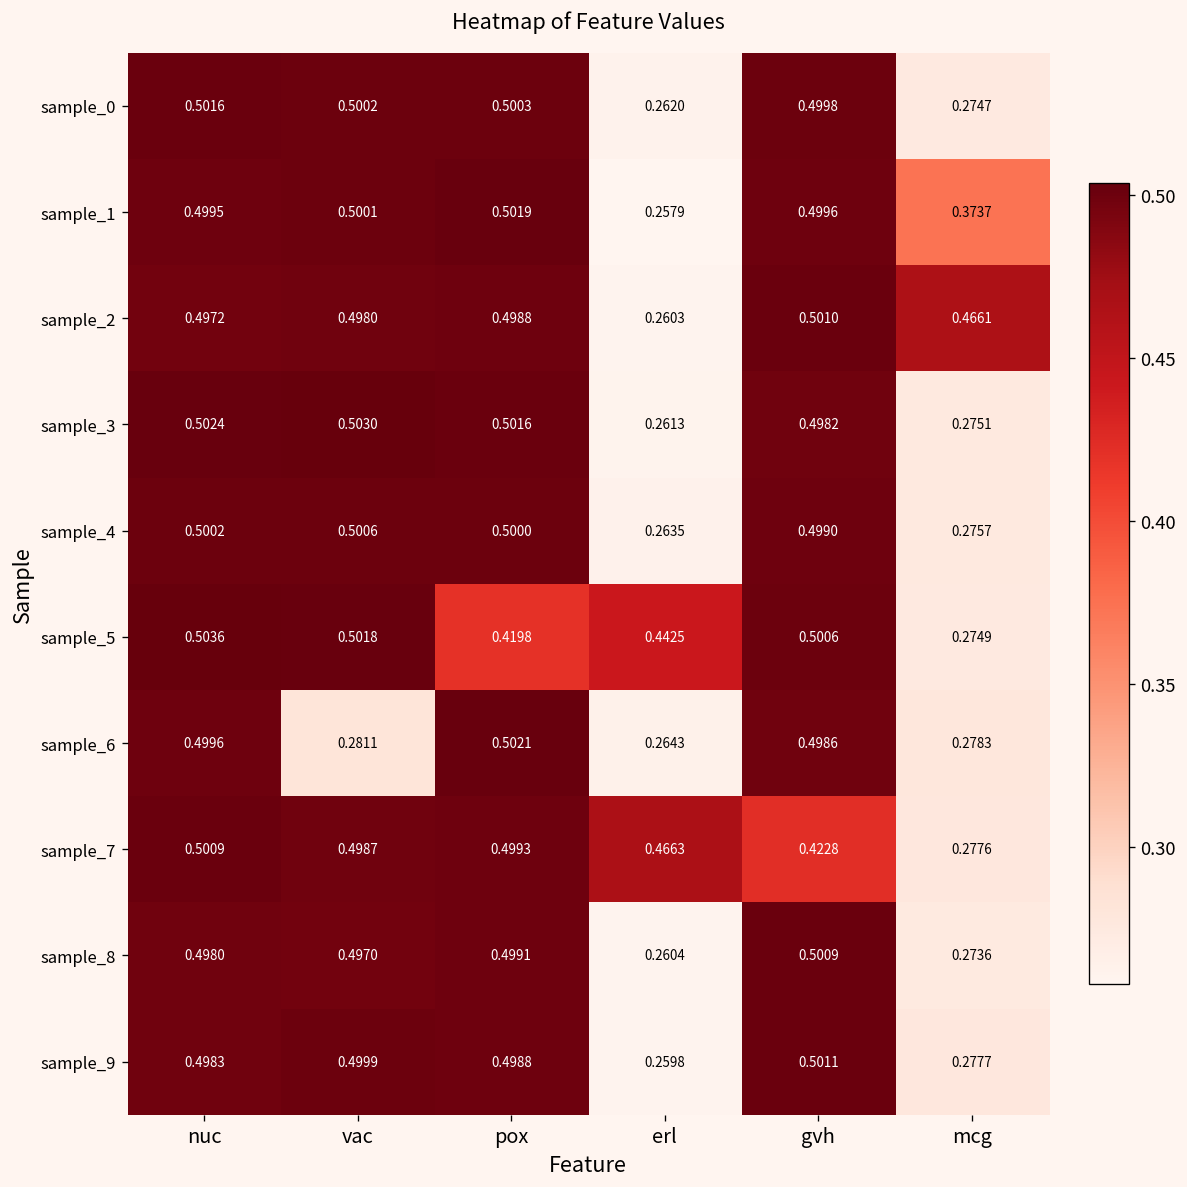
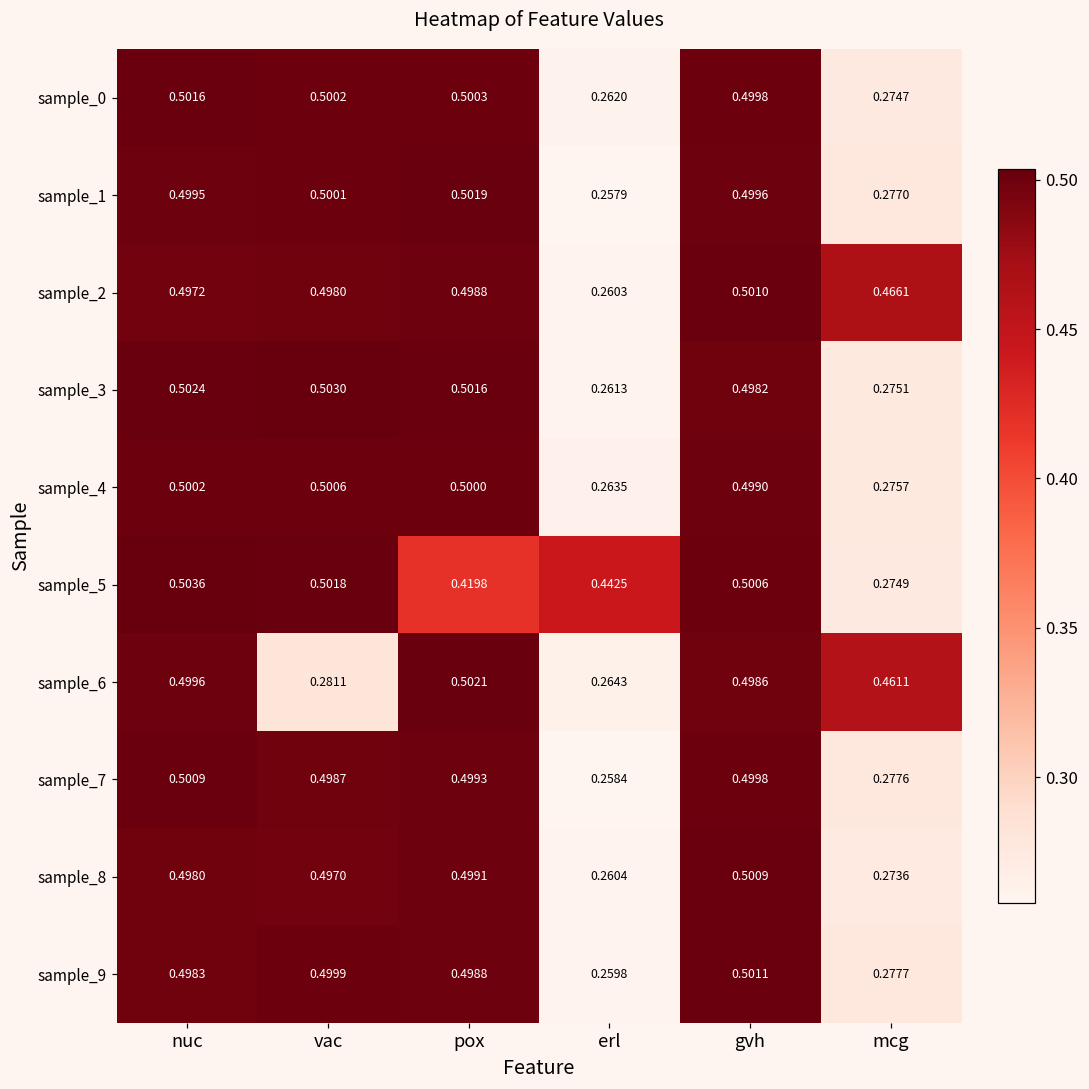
sample_1, mcg: 0.3737 -> 0.2770
sample_6, mcg: 0.2783 -> 0.4611
sample_7, erl: 0.4663 -> 0.2584
sample_7, gvh: 0.4228 -> 0.4998
